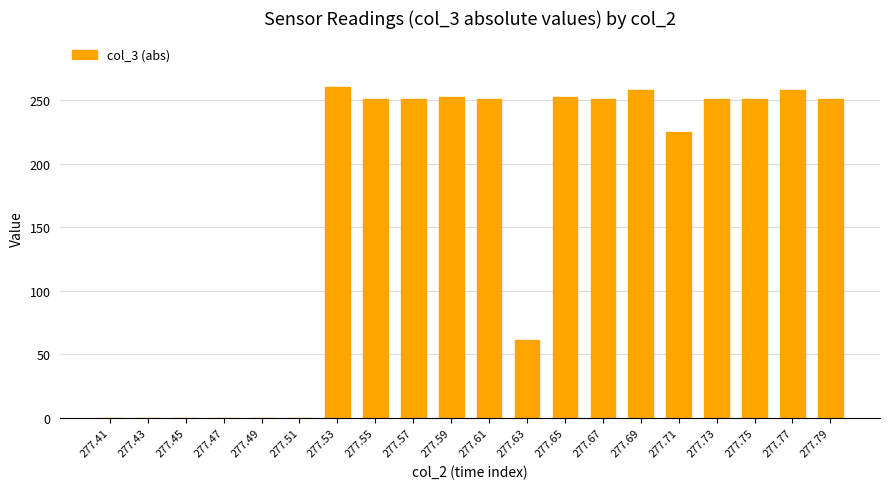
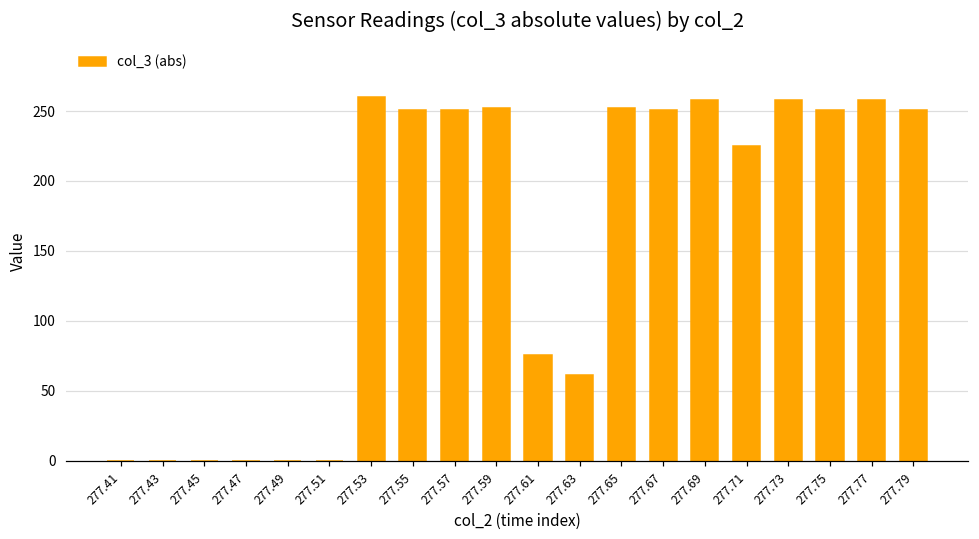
277.61: 251 -> 76
277.73: 251 -> 258
